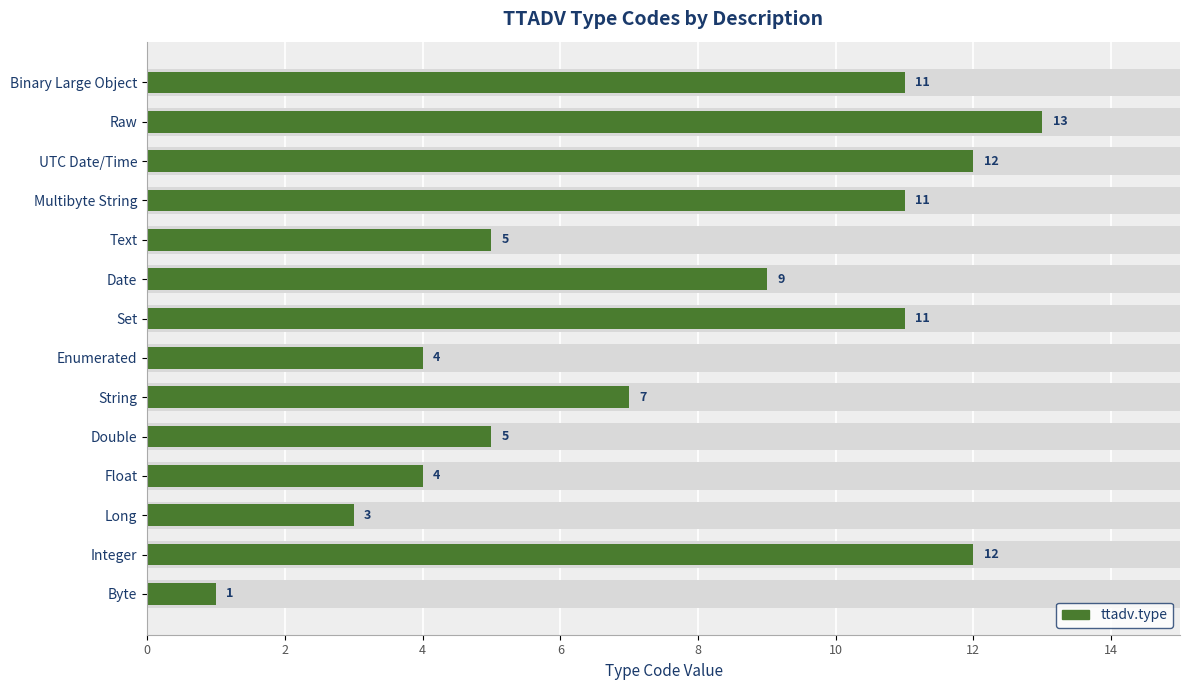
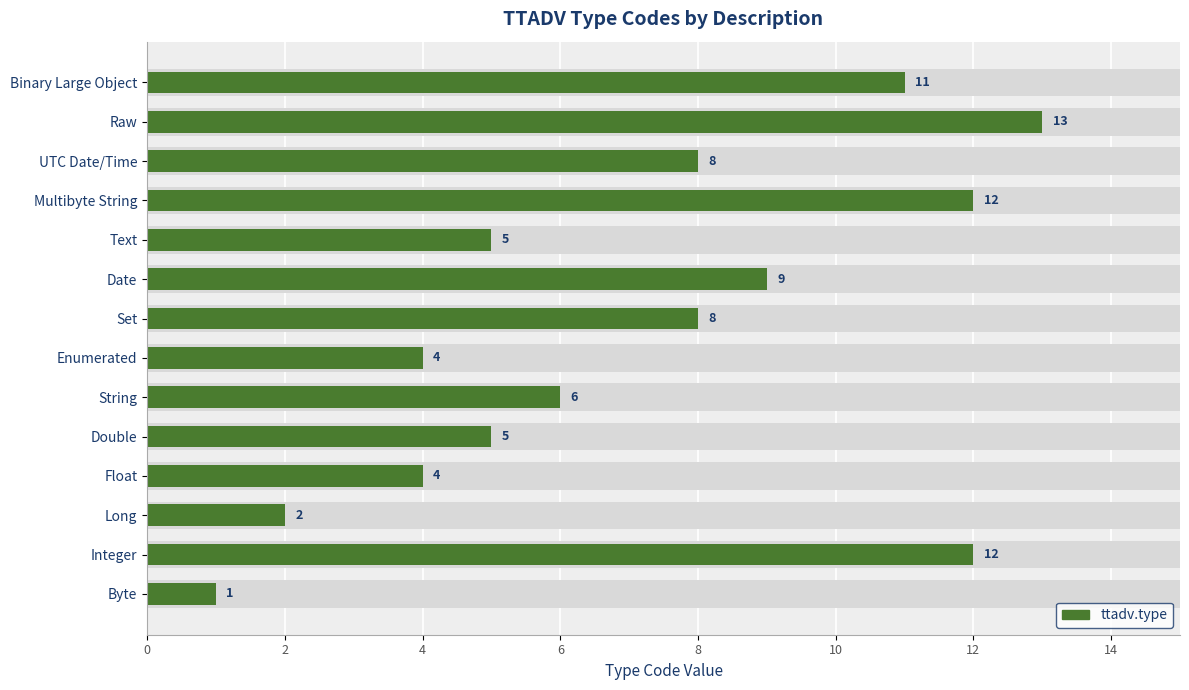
ttadv.type, UTC Date/Time: 12 -> 8
ttadv.type, Multibyte String: 11 -> 12
ttadv.type, Set: 11 -> 8
ttadv.type, String: 7 -> 6
ttadv.type, Long: 3 -> 2
